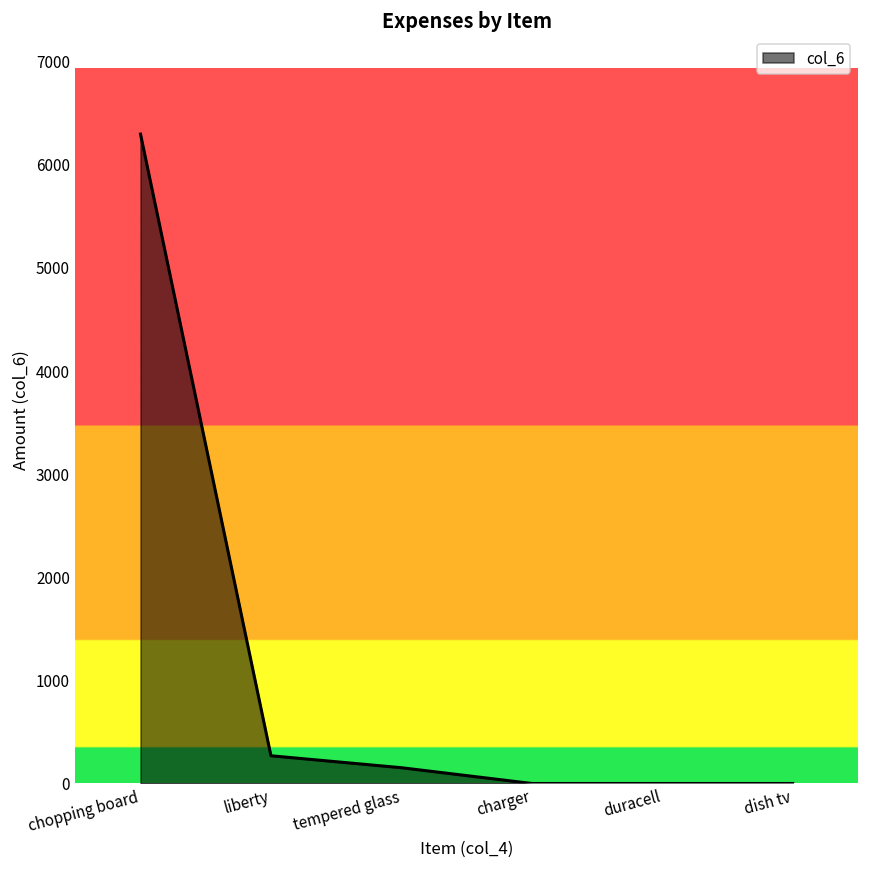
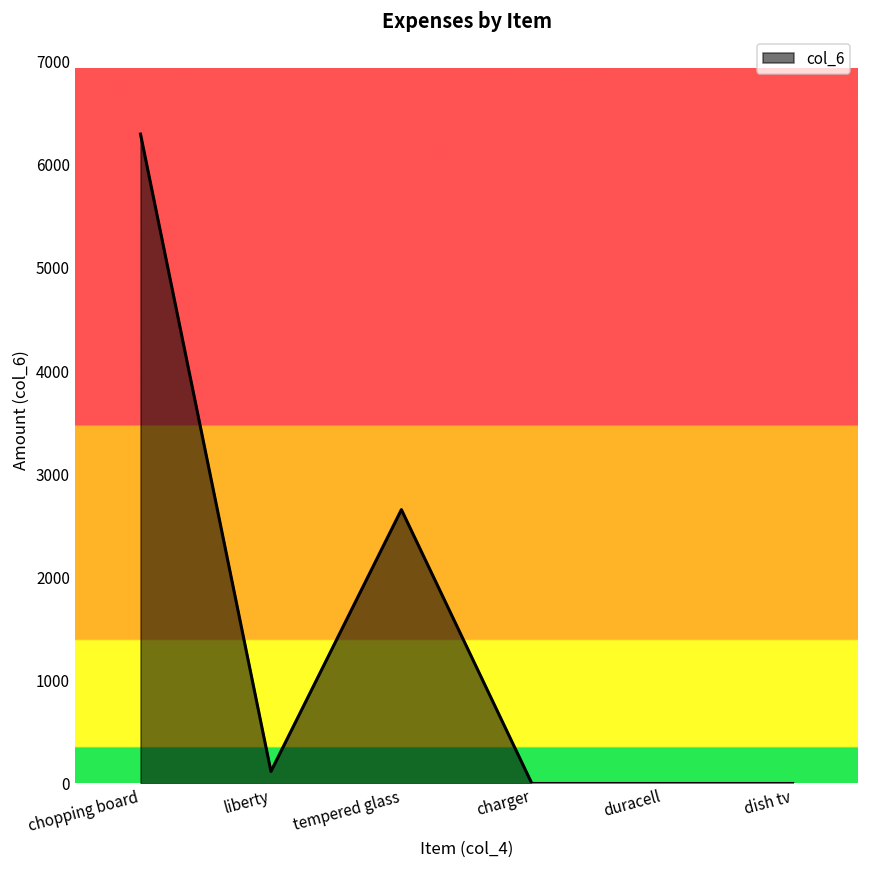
liberty: 300 -> 100
tempered glass: 200 -> 2700
